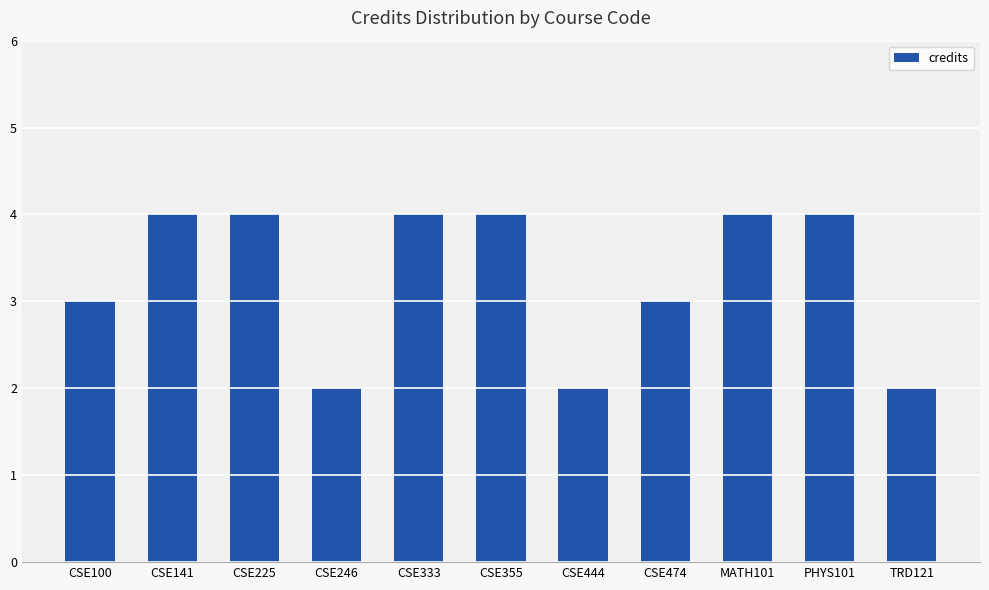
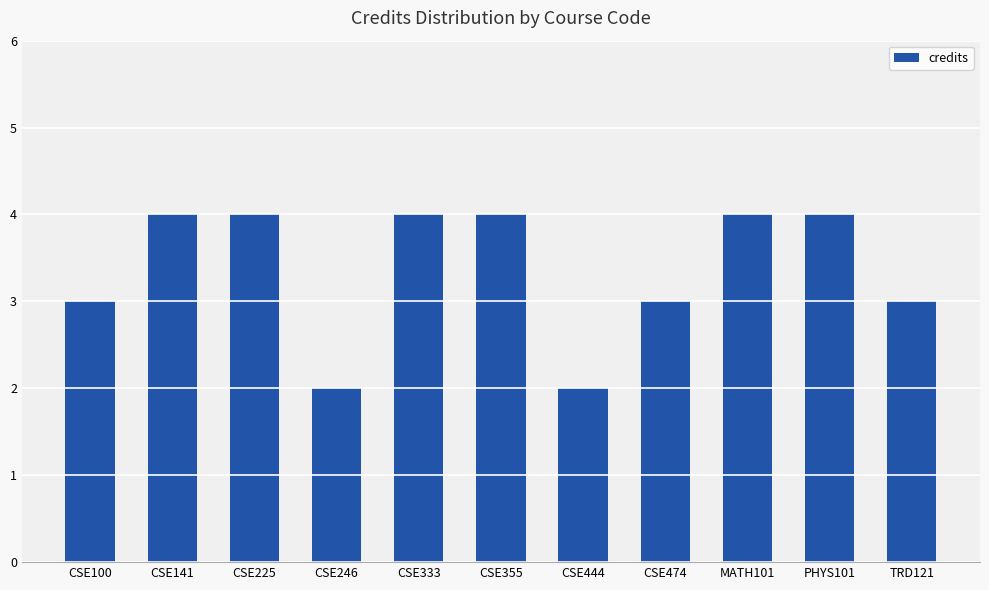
TRD121: 2 -> 3
